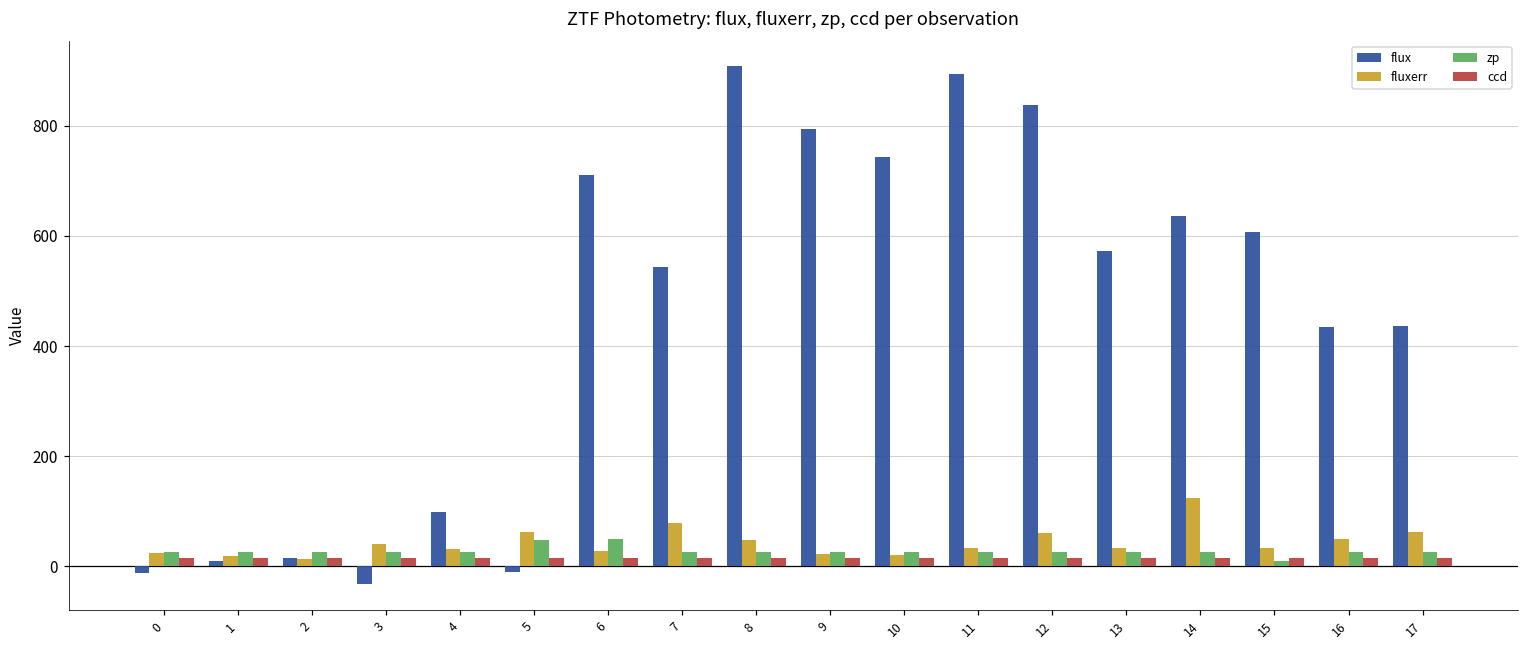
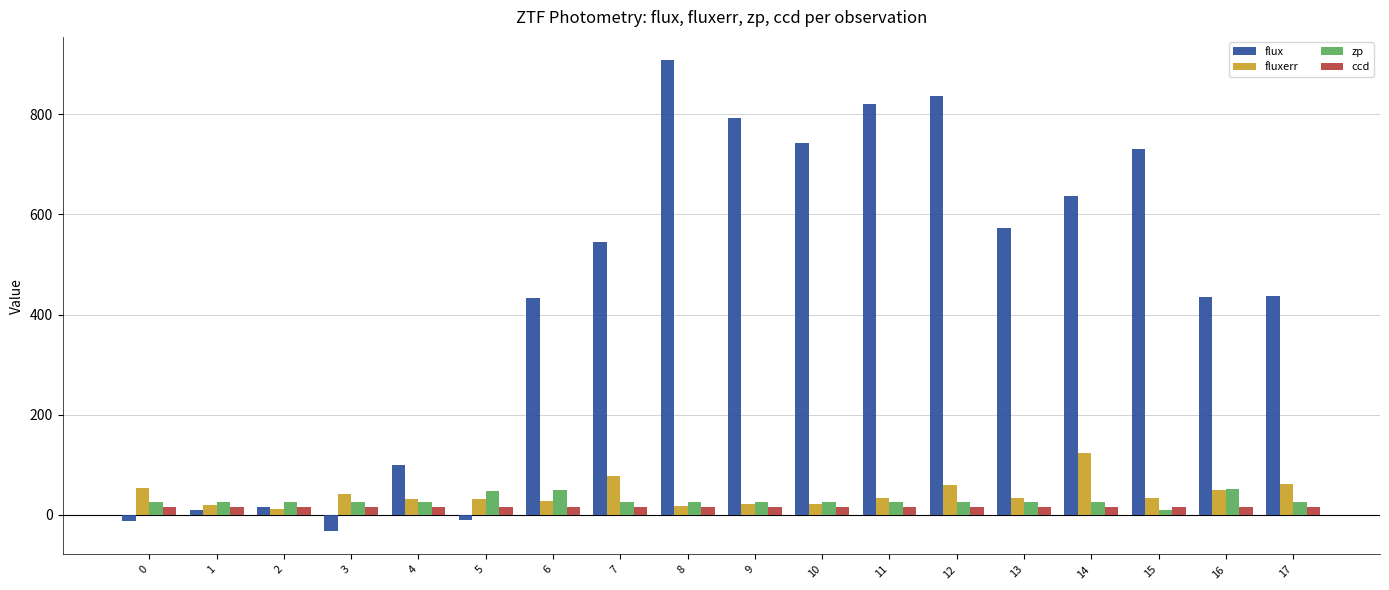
fluxerr, 0: 20 -> 50
fluxerr, 5: 60 -> 30
flux, 6: 710 -> 430
fluxerr, 8: 50 -> 20
flux, 11: 890 -> 820
flux, 15: 610 -> 730
zp, 16: 30 -> 50
